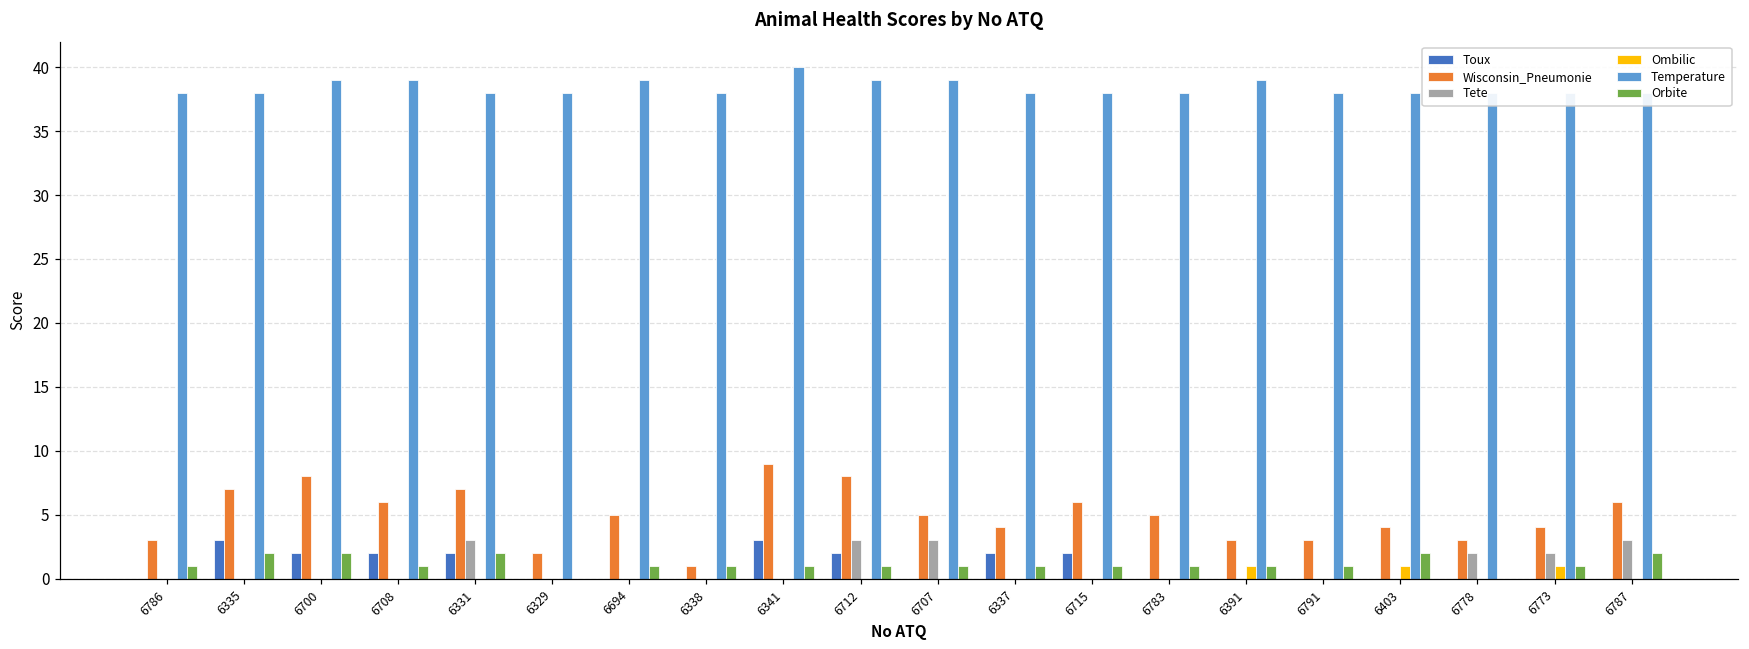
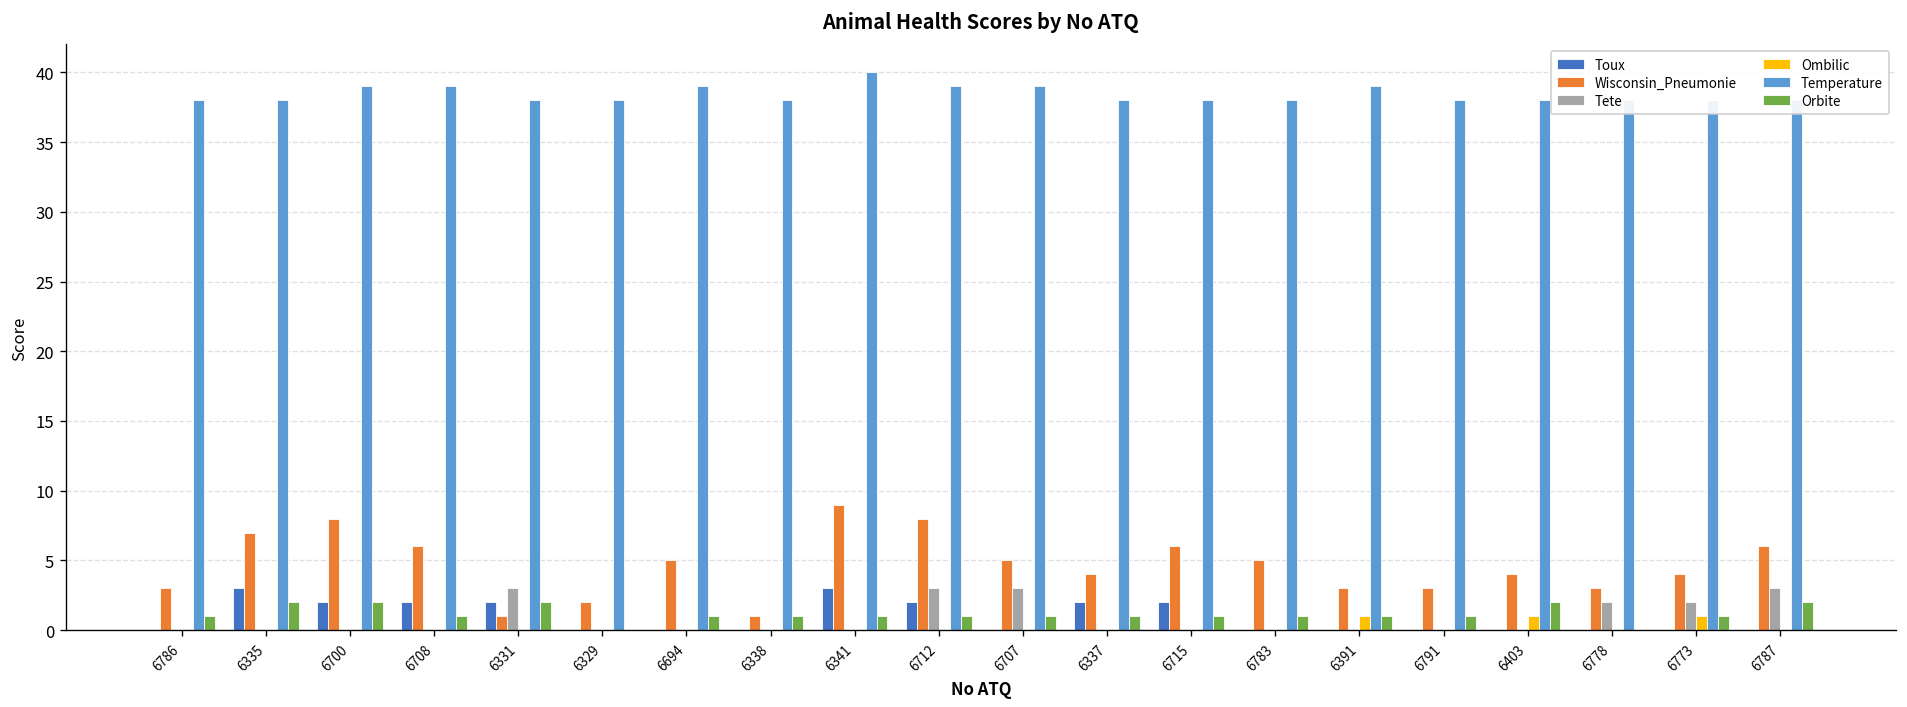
Wisconsin_Pneumonie, 6331: 7 -> 1
